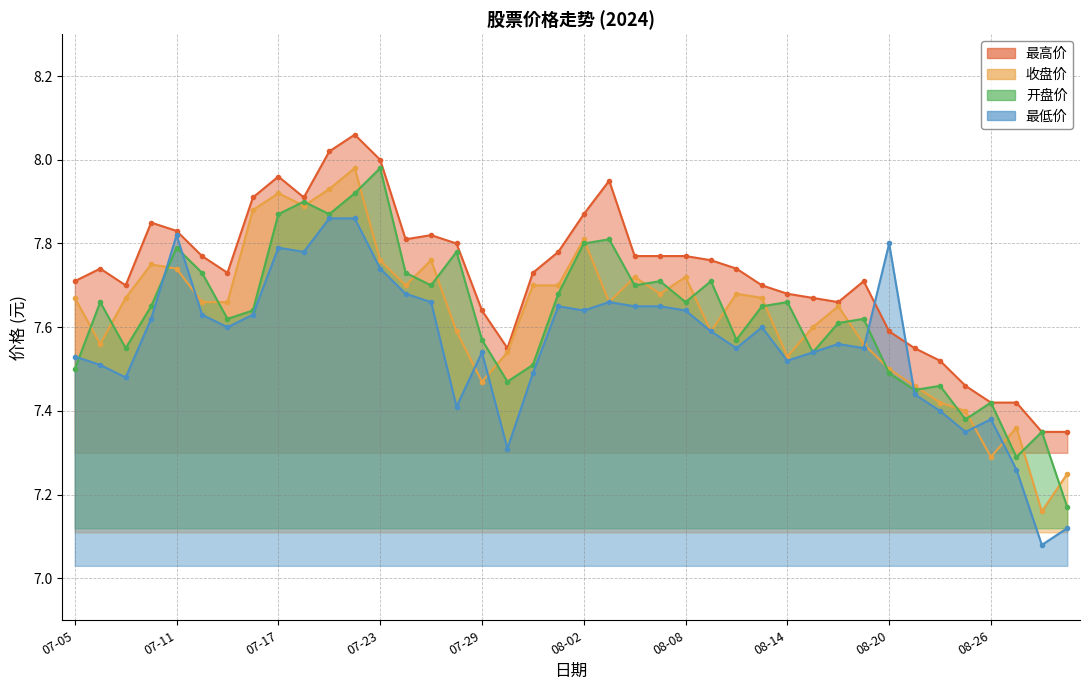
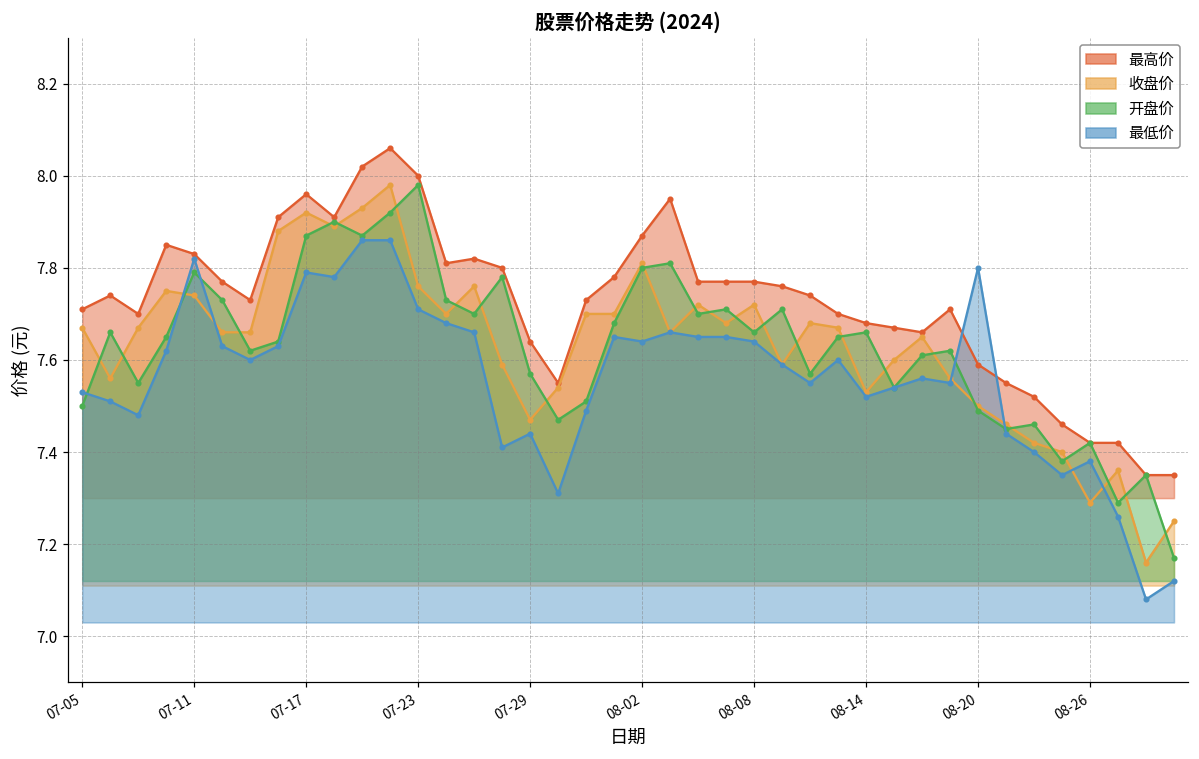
最低价, 07-23: 7.74 -> 7.71
最低价, 07-29: 7.54 -> 7.44
